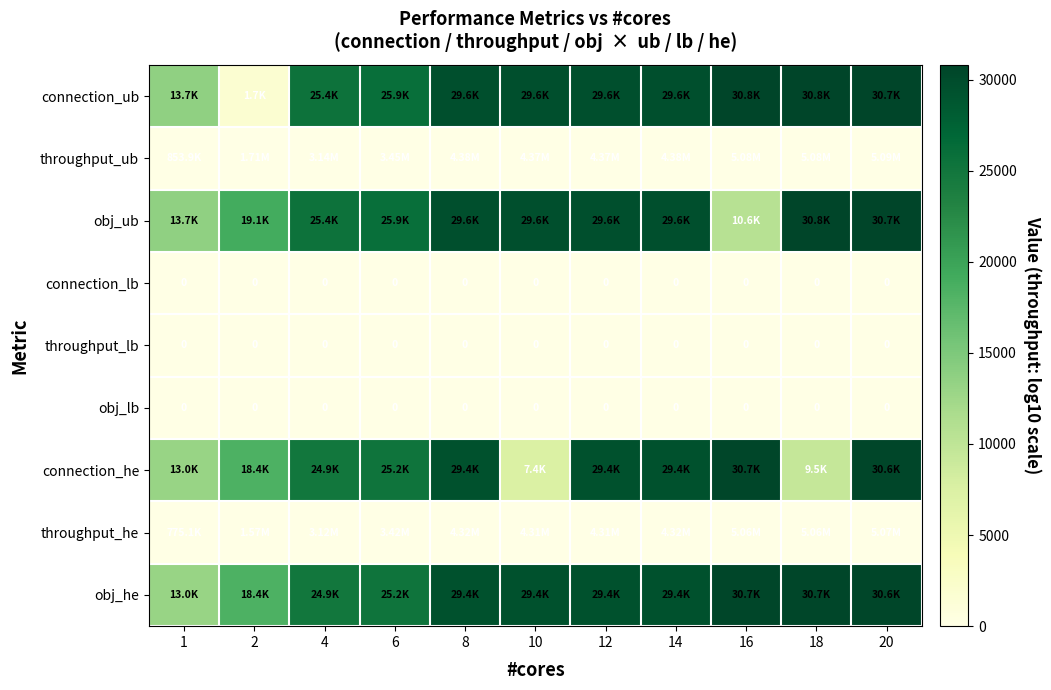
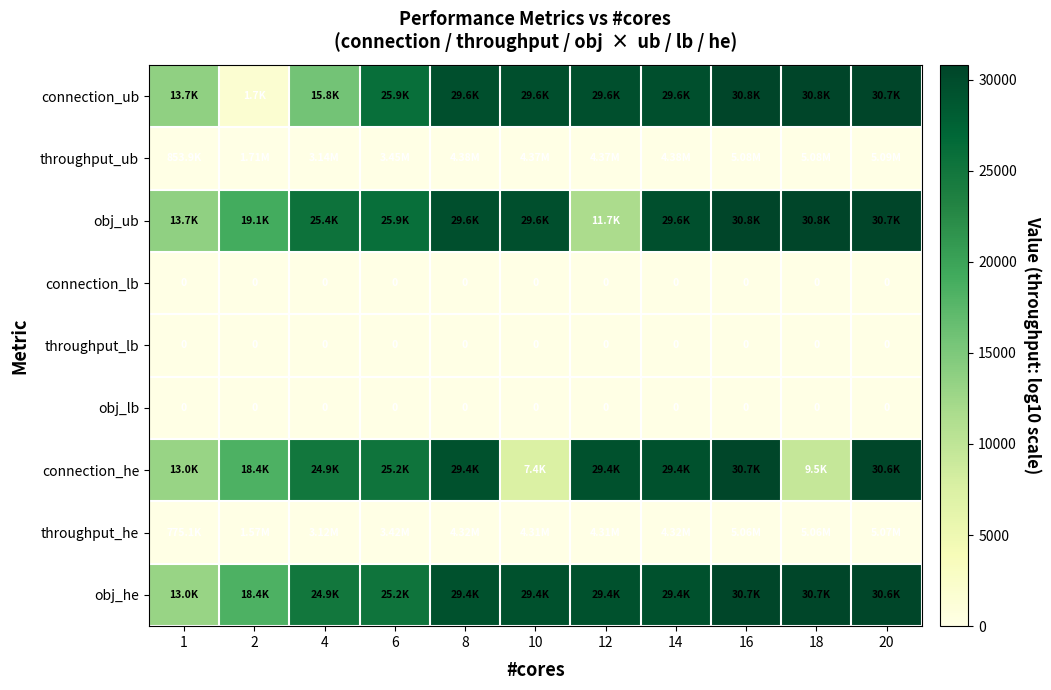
connection_ub, 4: 25.4K -> 15.8K
obj_ub, 12: 29.6K -> 11.7K
obj_ub, 16: 10.6K -> 30.8K
